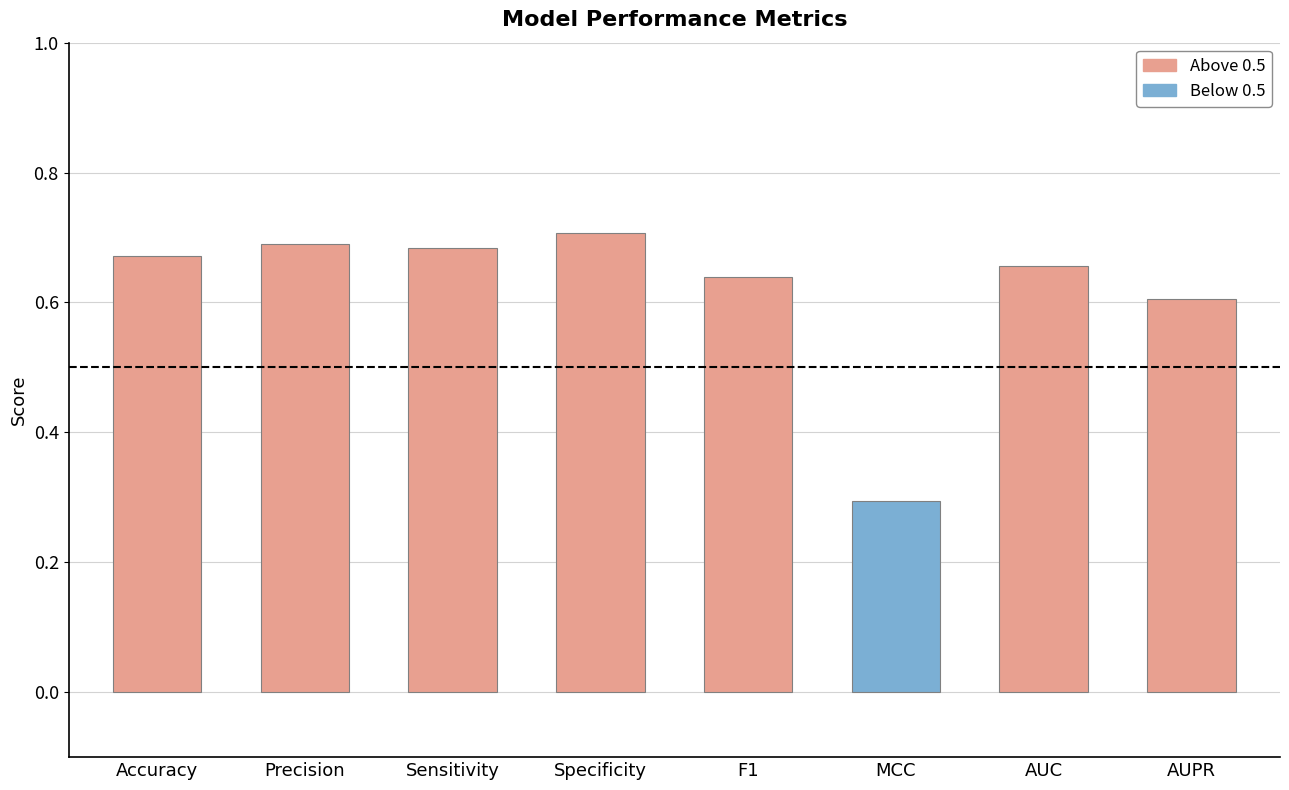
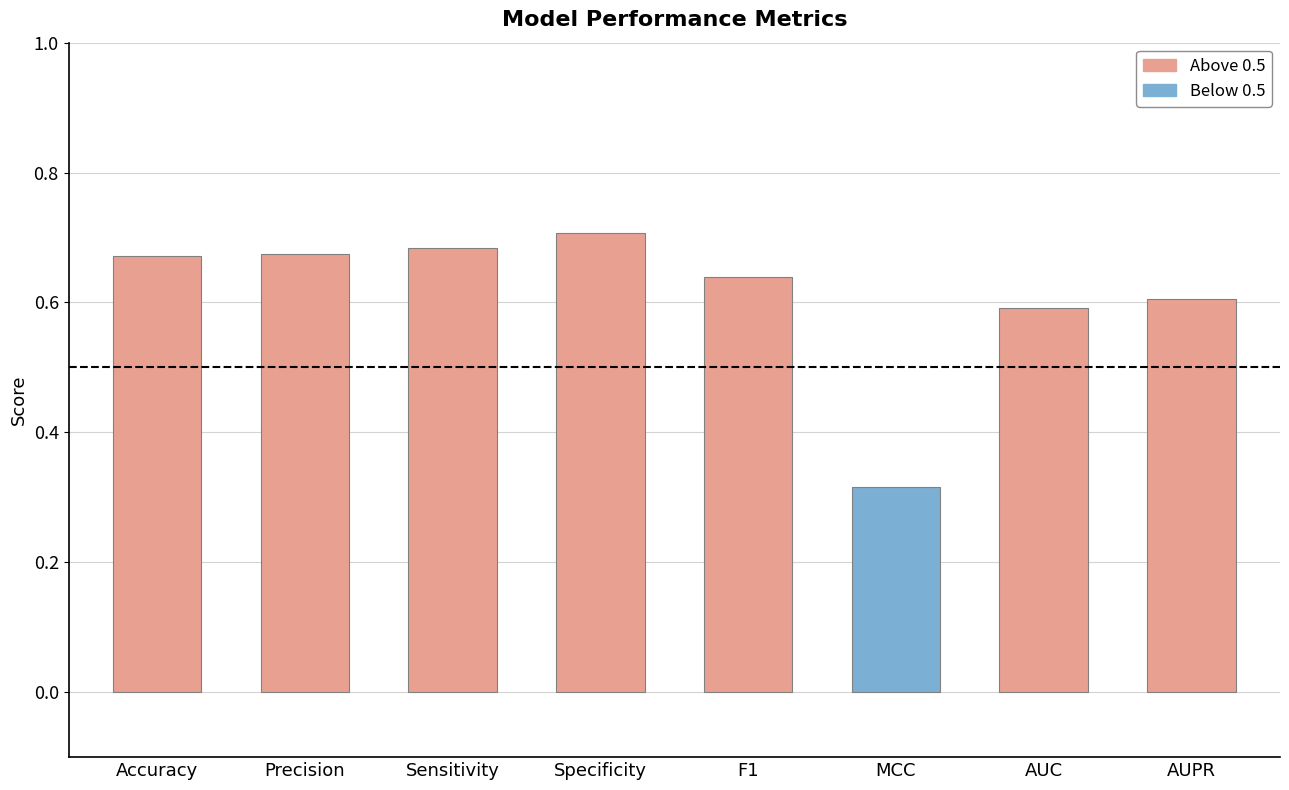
Precision: 0.69 -> 0.67
MCC: 0.29 -> 0.32
AUC: 0.66 -> 0.59
